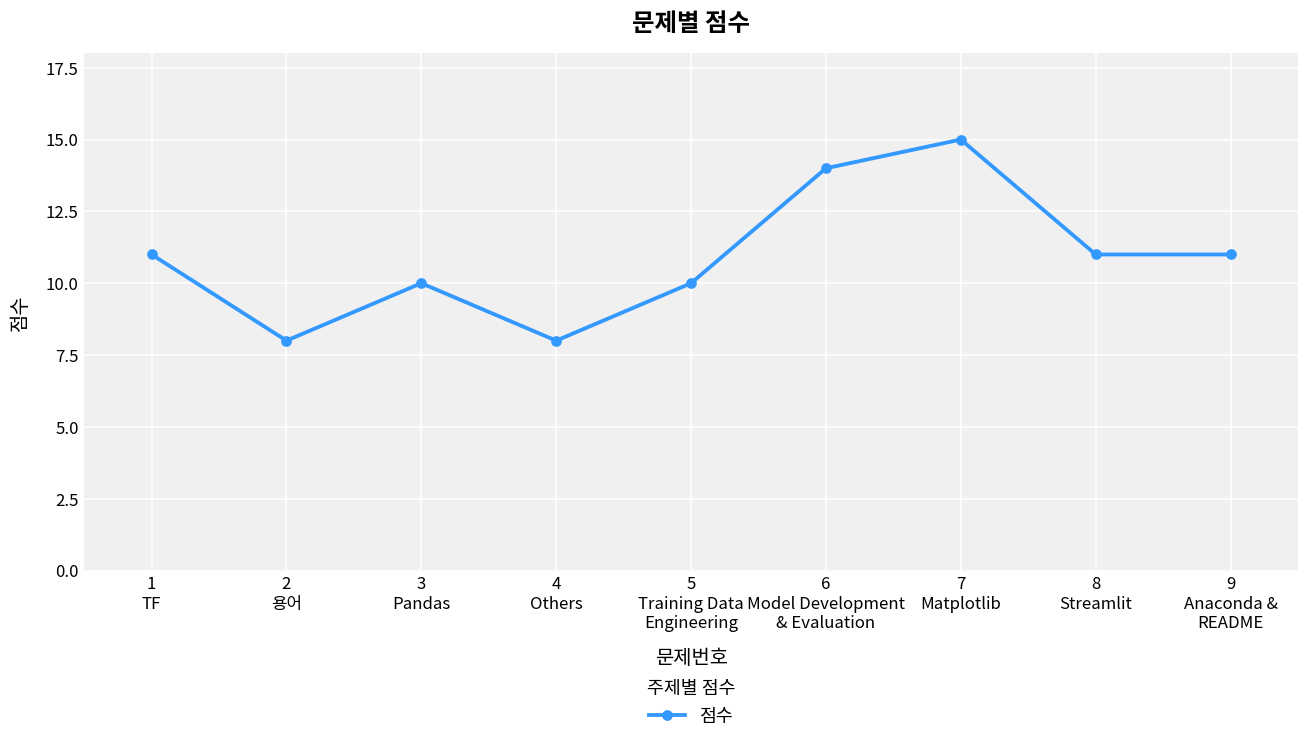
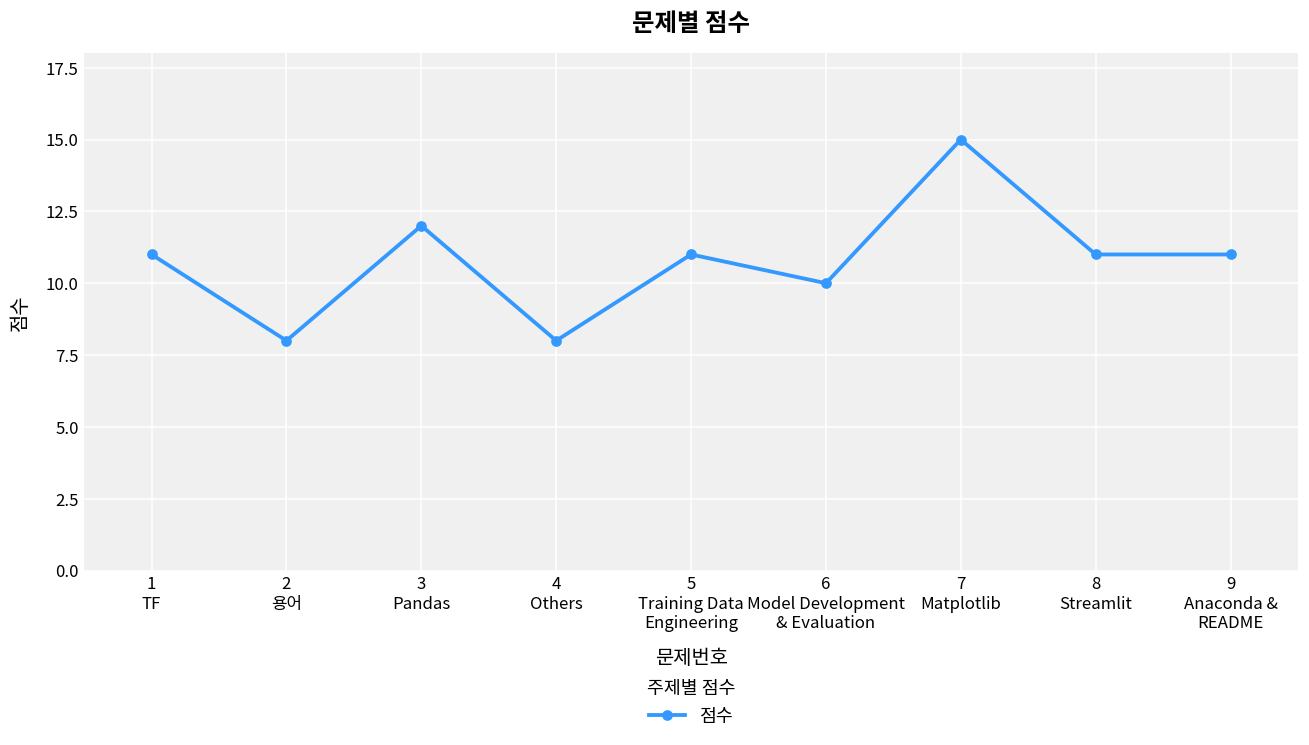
3 Pandas: 10 -> 12
5 Training Data Engineering: 10 -> 11
6 Model Development & Evaluation: 14 -> 10
